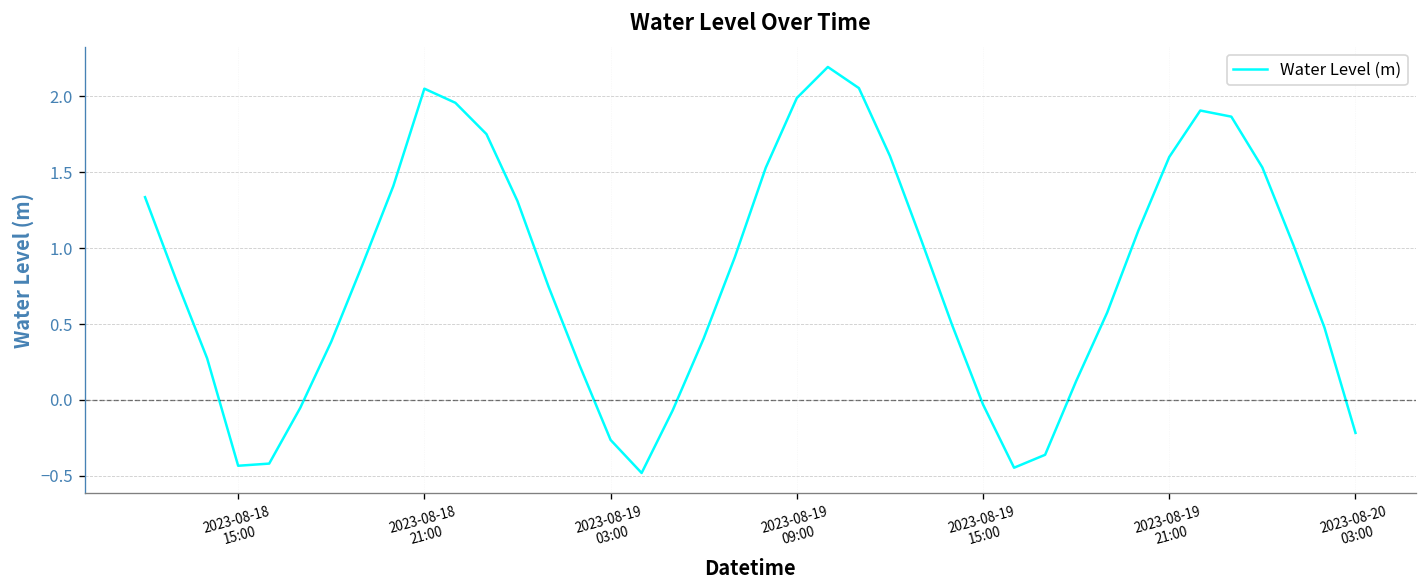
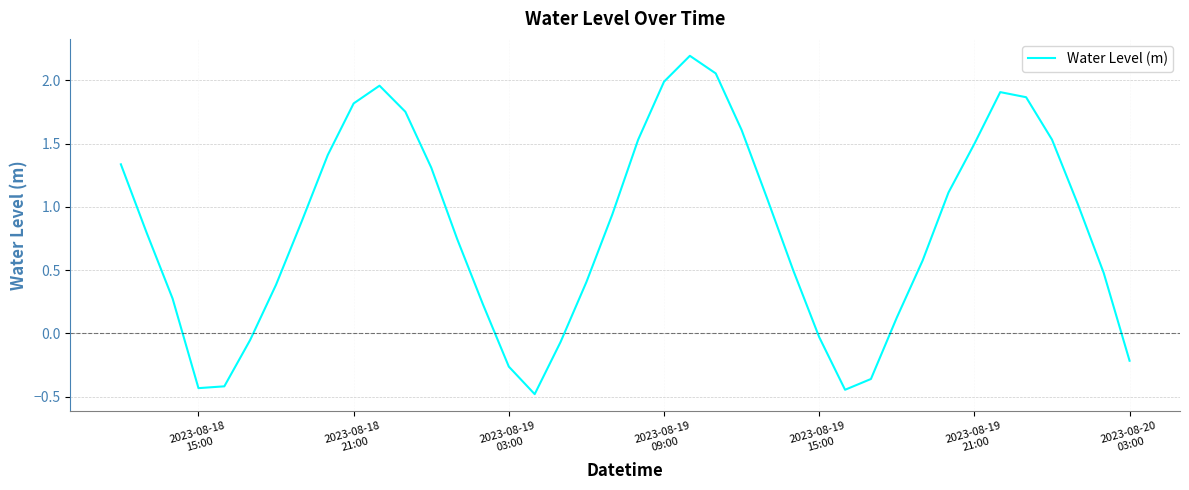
2023-08-18 21:00: 2.05 -> 1.82
2023-08-19 21:00: 1.60 -> 1.50
